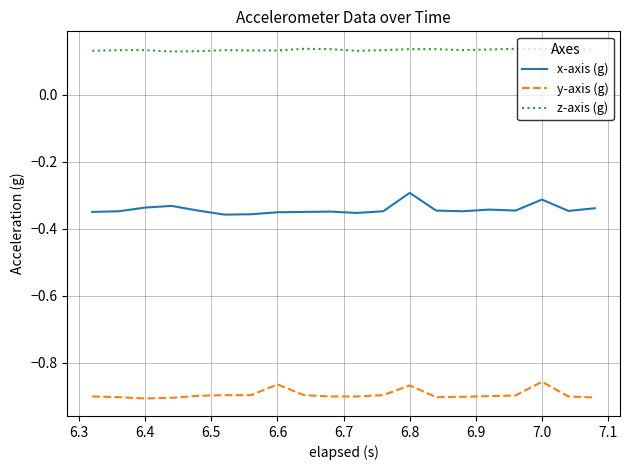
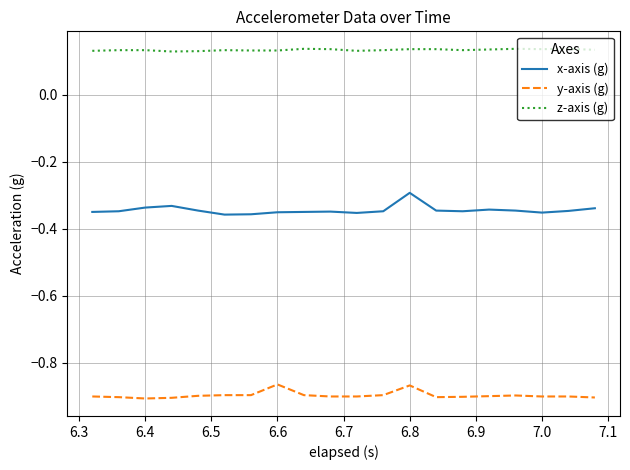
x-axis (g), 7.0: -0.31 -> -0.35
y-axis (g), 7.0: -0.86 -> -0.90
